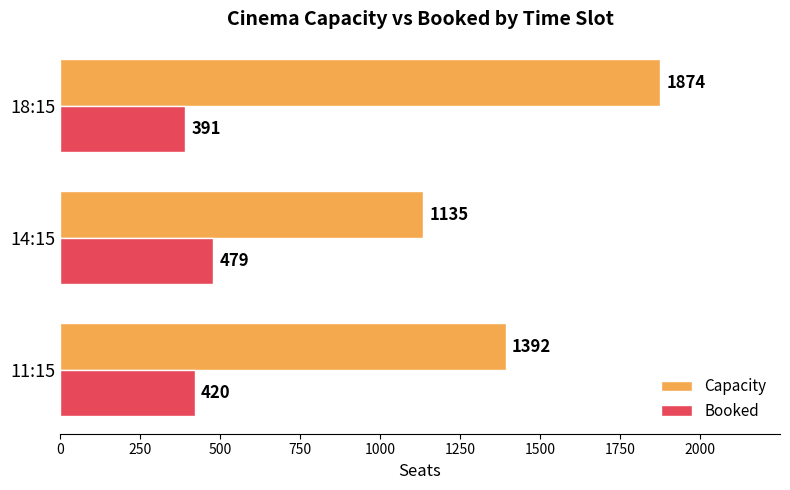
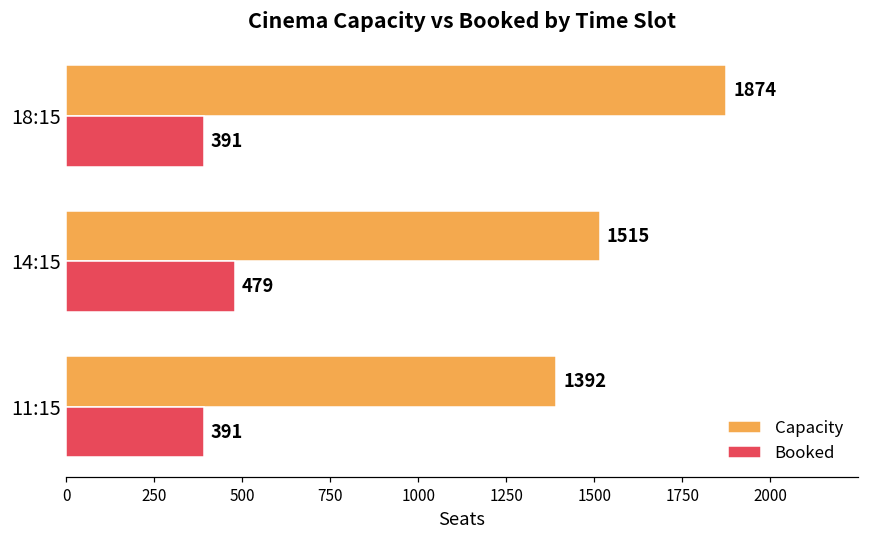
Capacity, 14:15: 1135 -> 1515
Booked, 11:15: 420 -> 391
